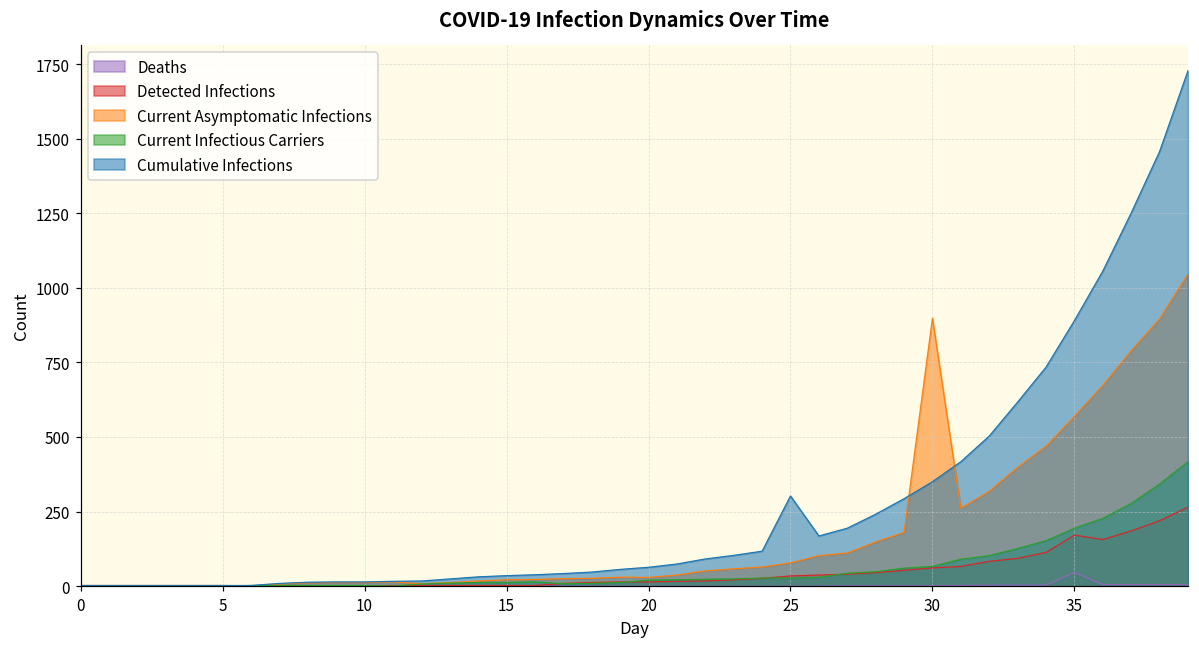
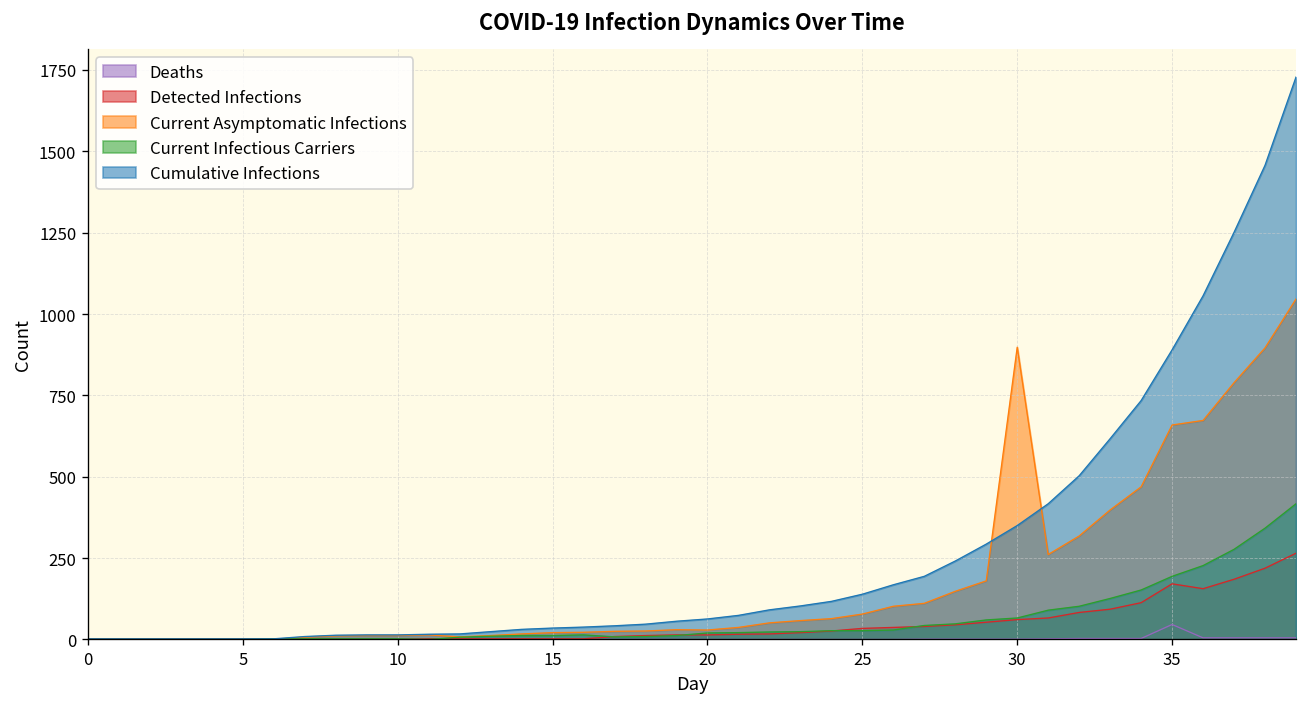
Cumulative Infections, 25: 300 -> 140
Current Asymptomatic Infections, 35: 570 -> 660
